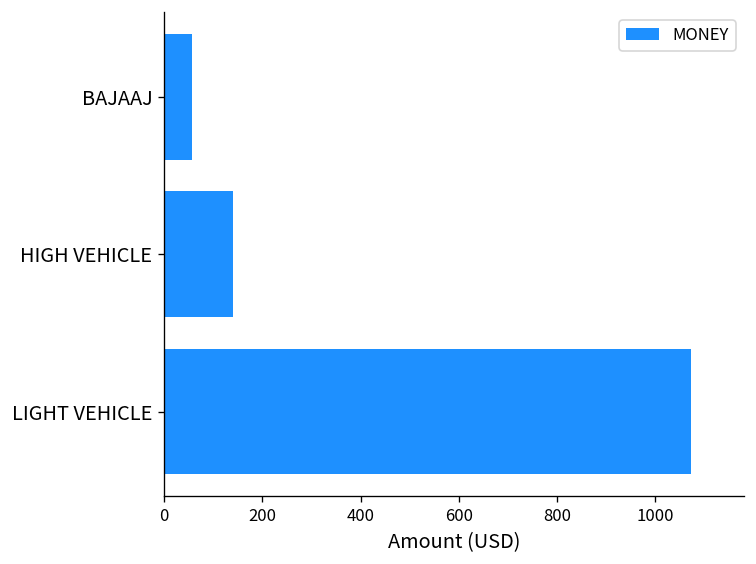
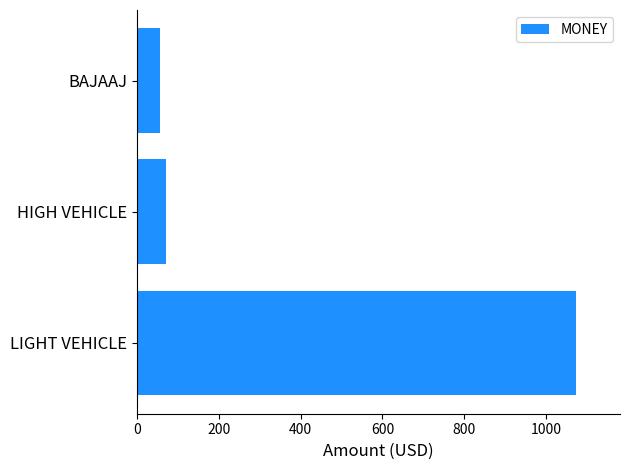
HIGH VEHICLE: 140 -> 70
